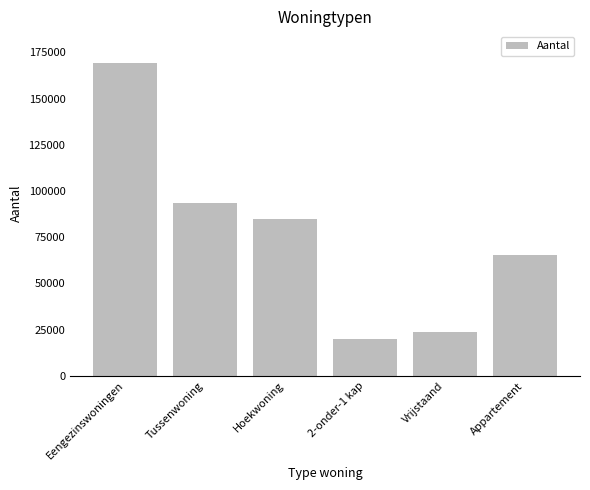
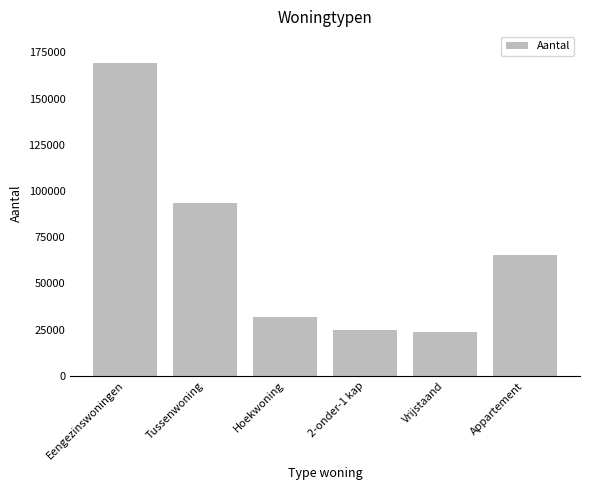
Hoekwoning: 85000 -> 32000
2-onder-1 kap: 20000 -> 25000
